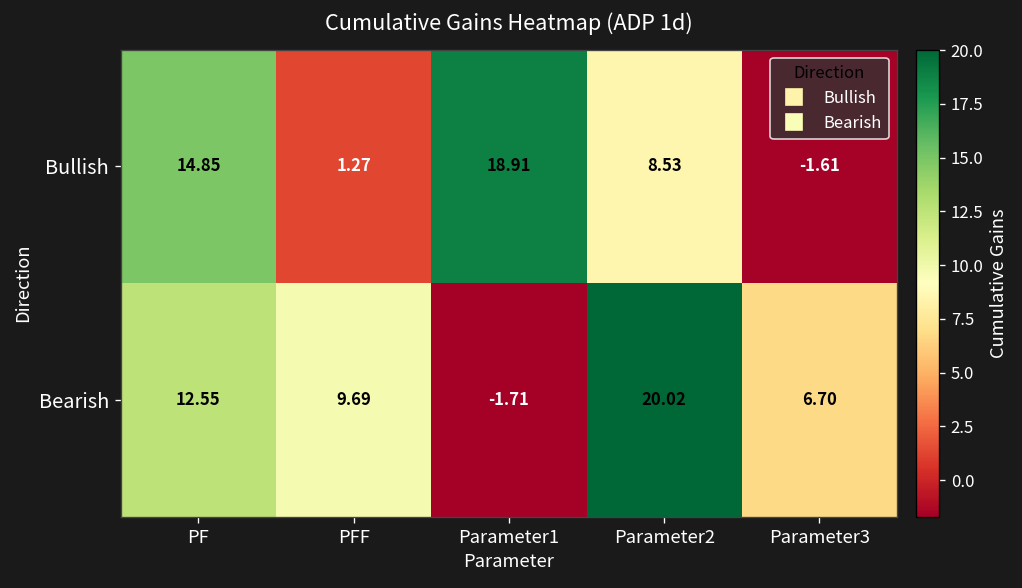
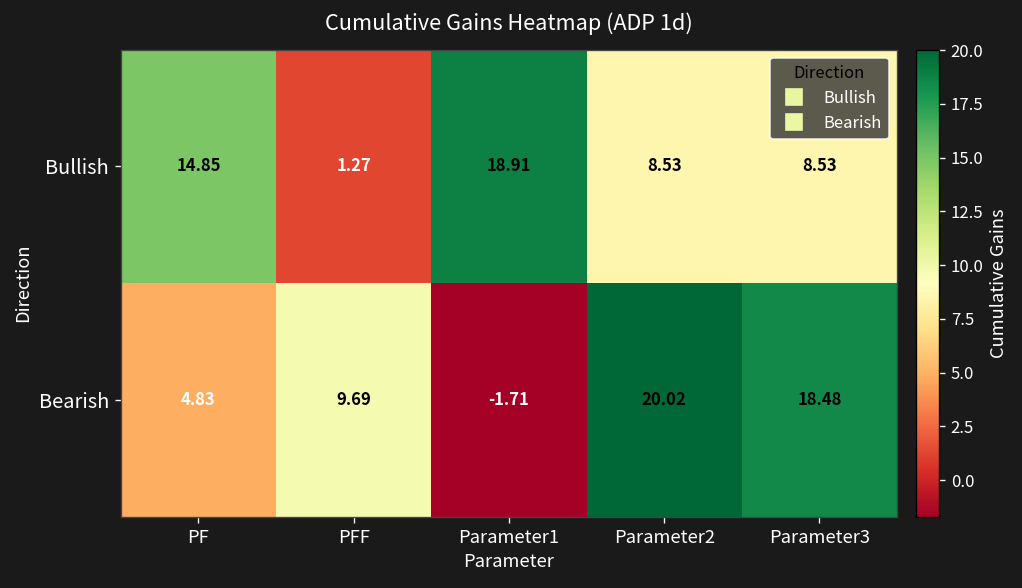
Bullish, Parameter3: -1.61 -> 8.53
Bearish, PF: 12.55 -> 4.83
Bearish, Parameter3: 6.70 -> 18.48
